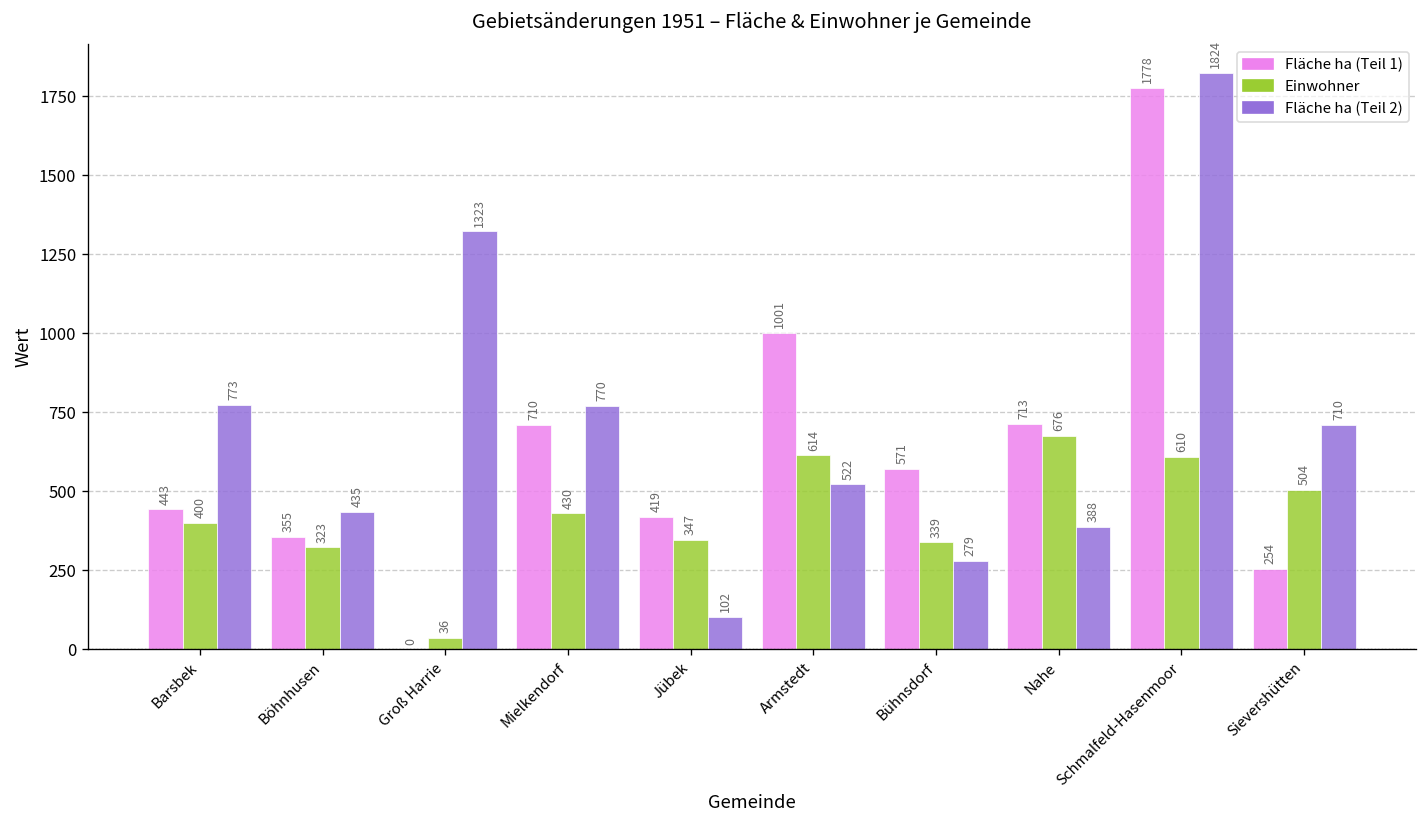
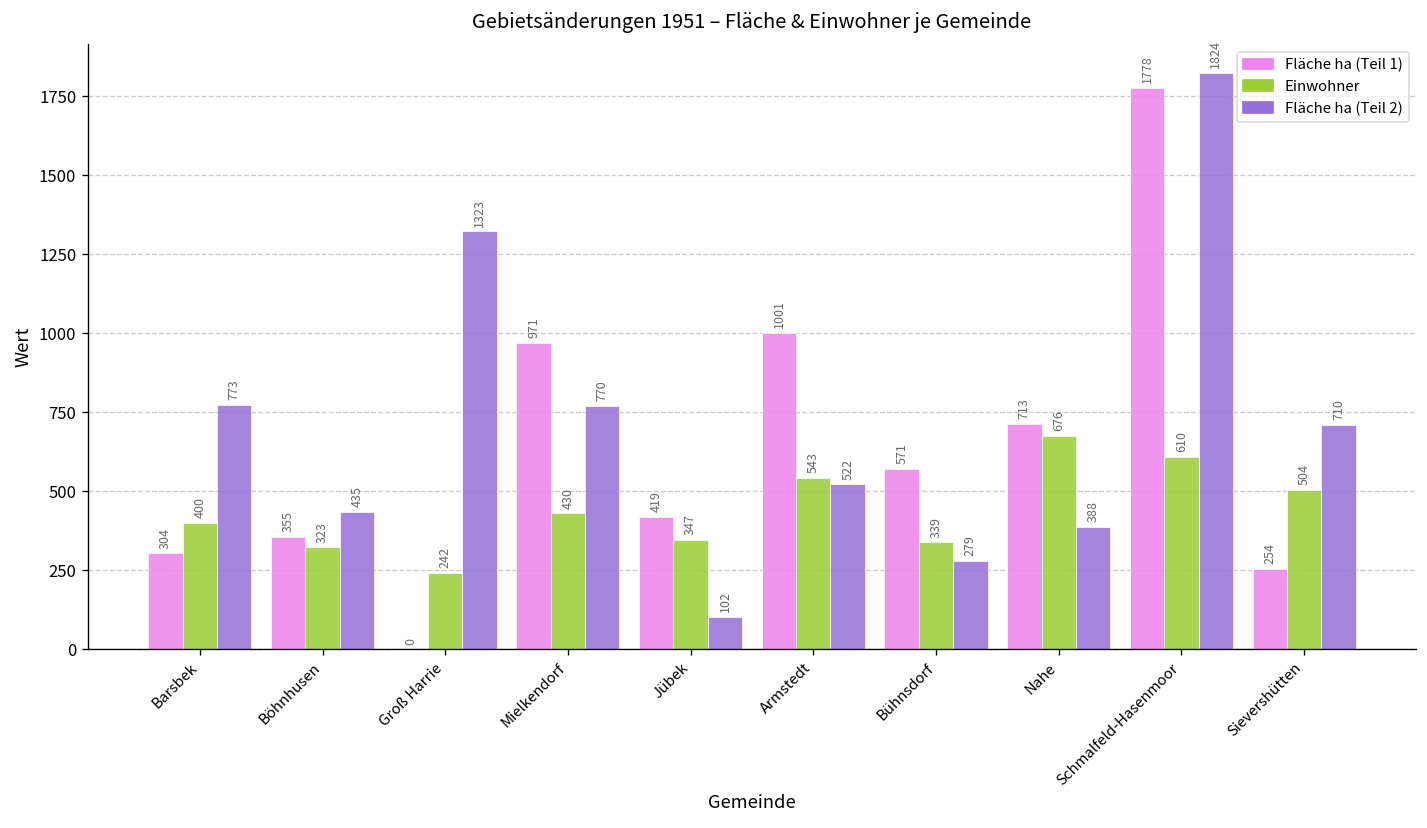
Fläche ha (Teil 1), Barsbek: 443 -> 304
Einwohner, Groß Harrie: 36 -> 242
Fläche ha (Teil 1), Mielkendorf: 710 -> 971
Einwohner, Armstedt: 614 -> 543
